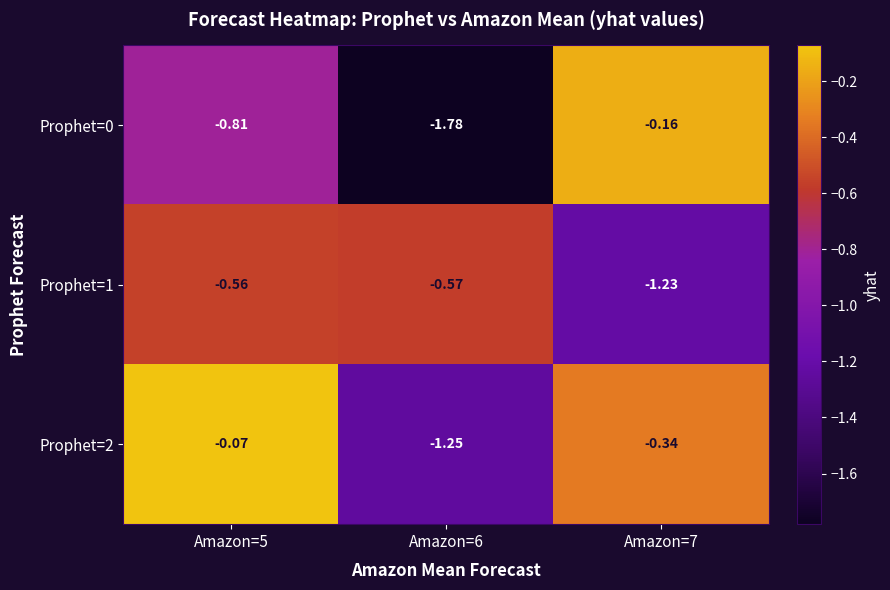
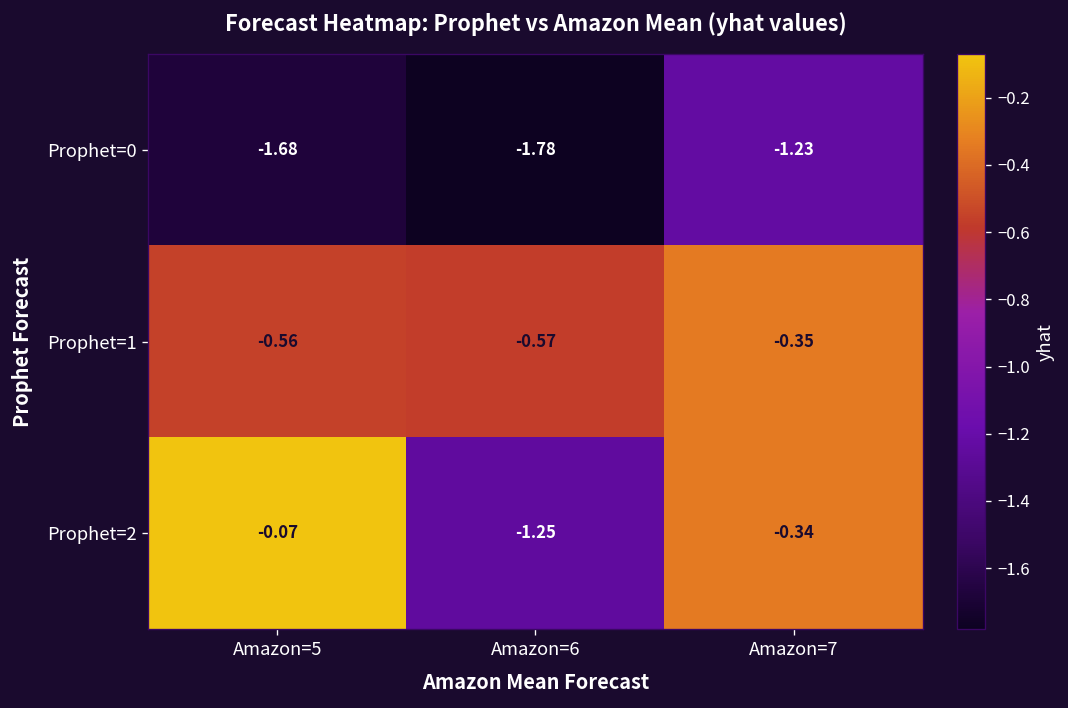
Prophet=0, Amazon=5: -0.81 -> -1.68
Prophet=0, Amazon=7: -0.16 -> -1.23
Prophet=1, Amazon=7: -1.23 -> -0.35
